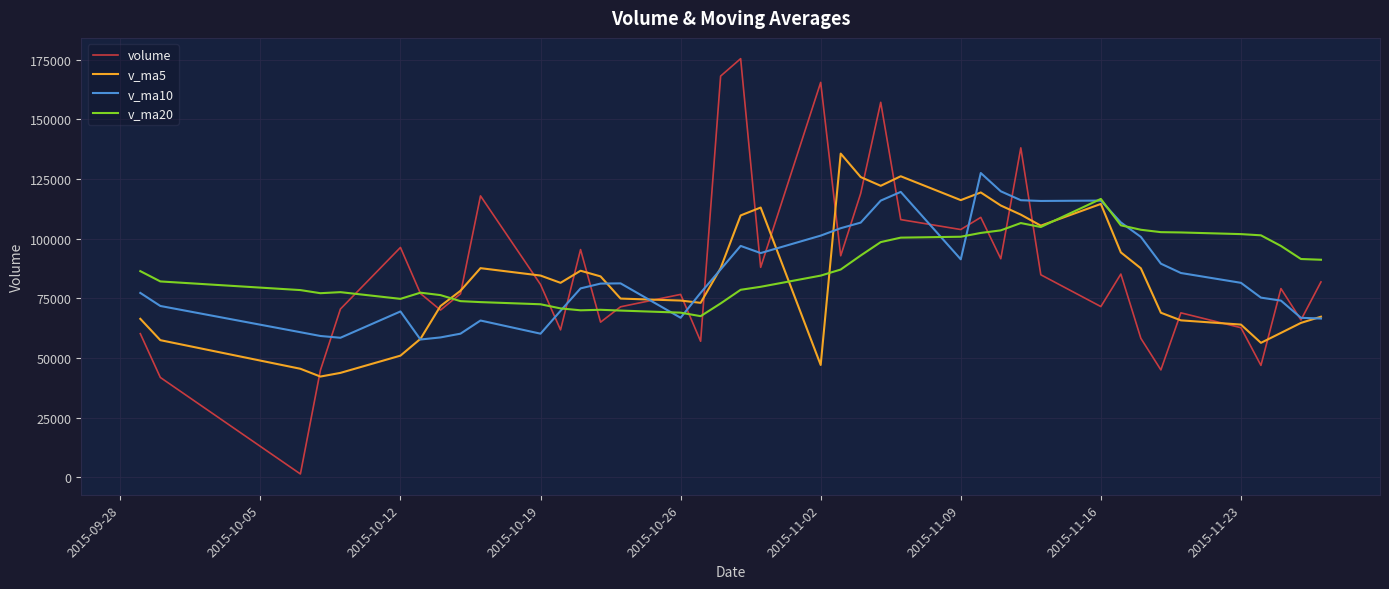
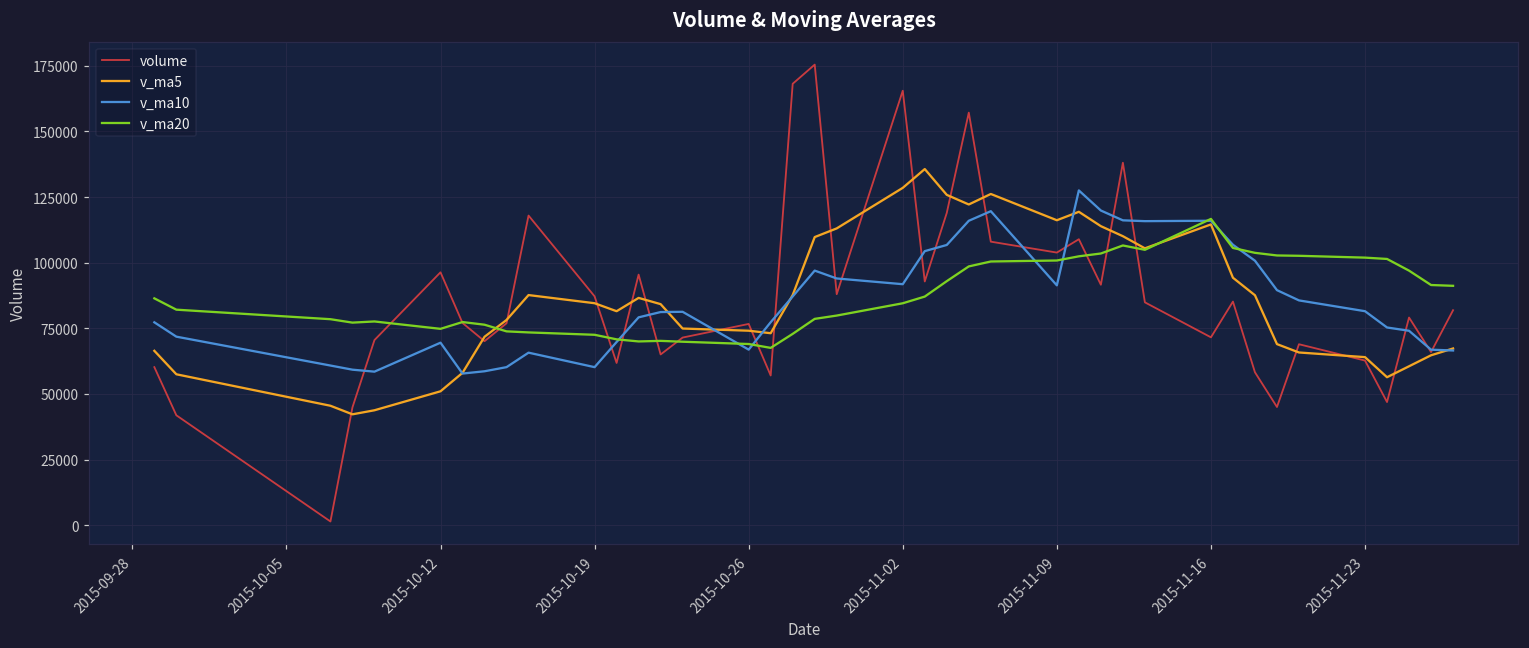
volume, 2015-10-19: 81000 -> 87000
v_ma5, 2015-11-02: 47000 -> 129000
v_ma10, 2015-11-02: 101000 -> 92000
